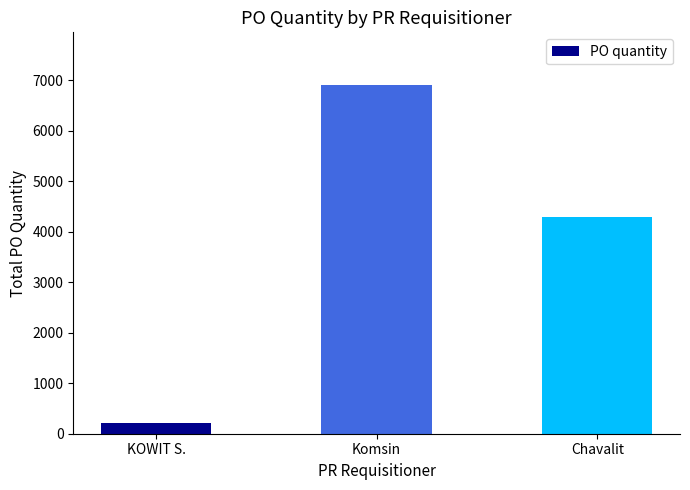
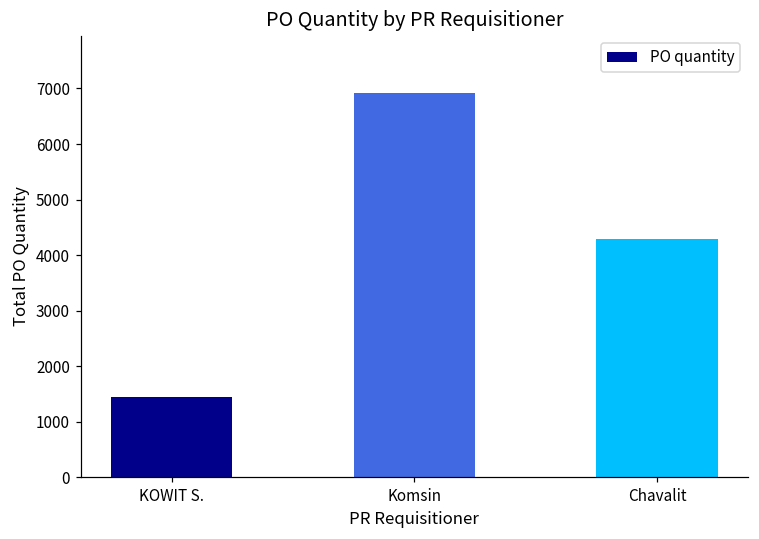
KOWIT S.: 200 -> 1400
